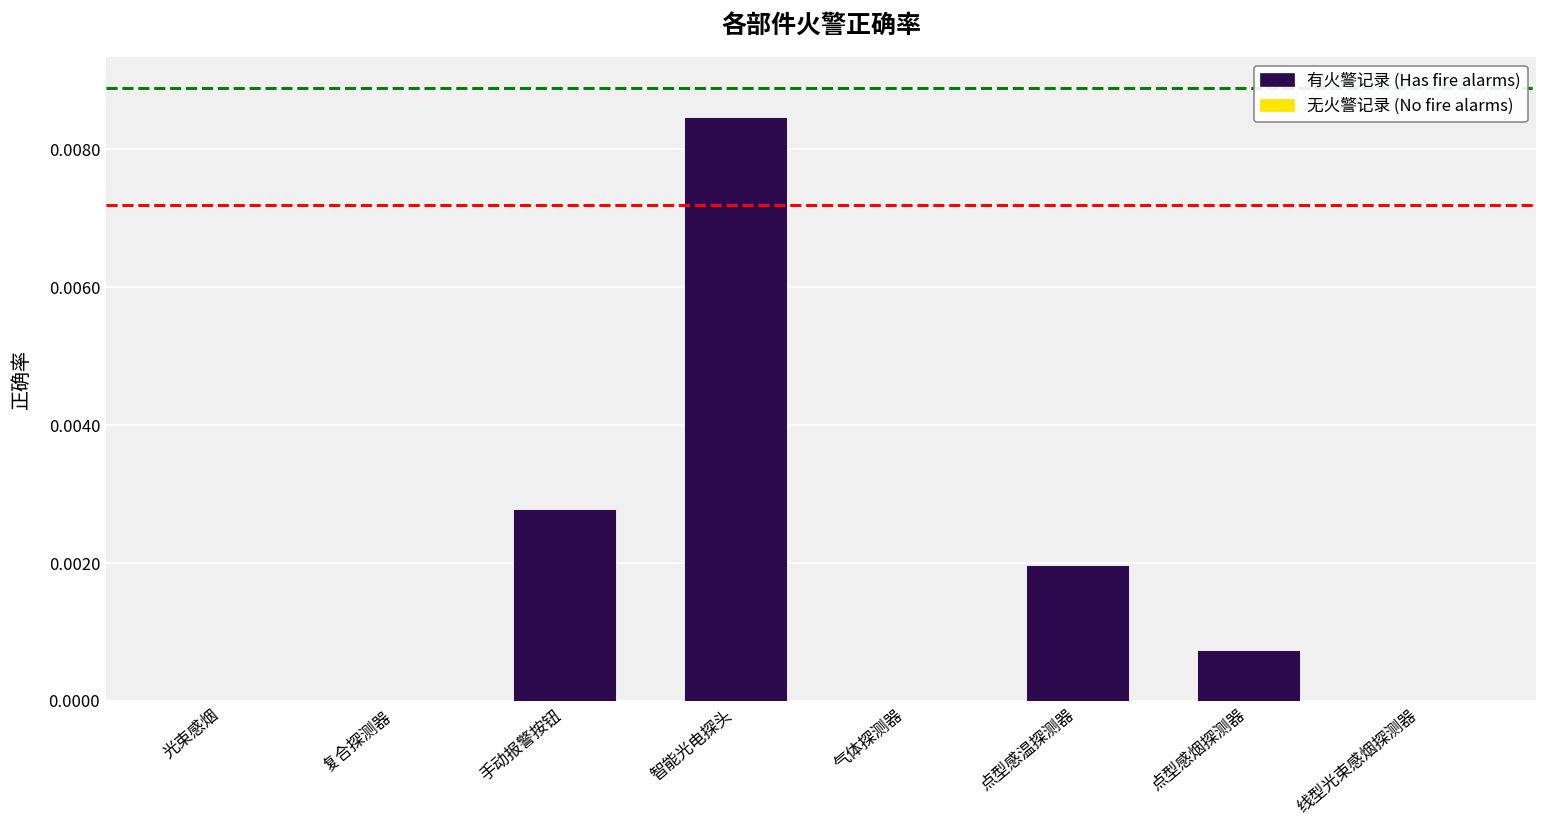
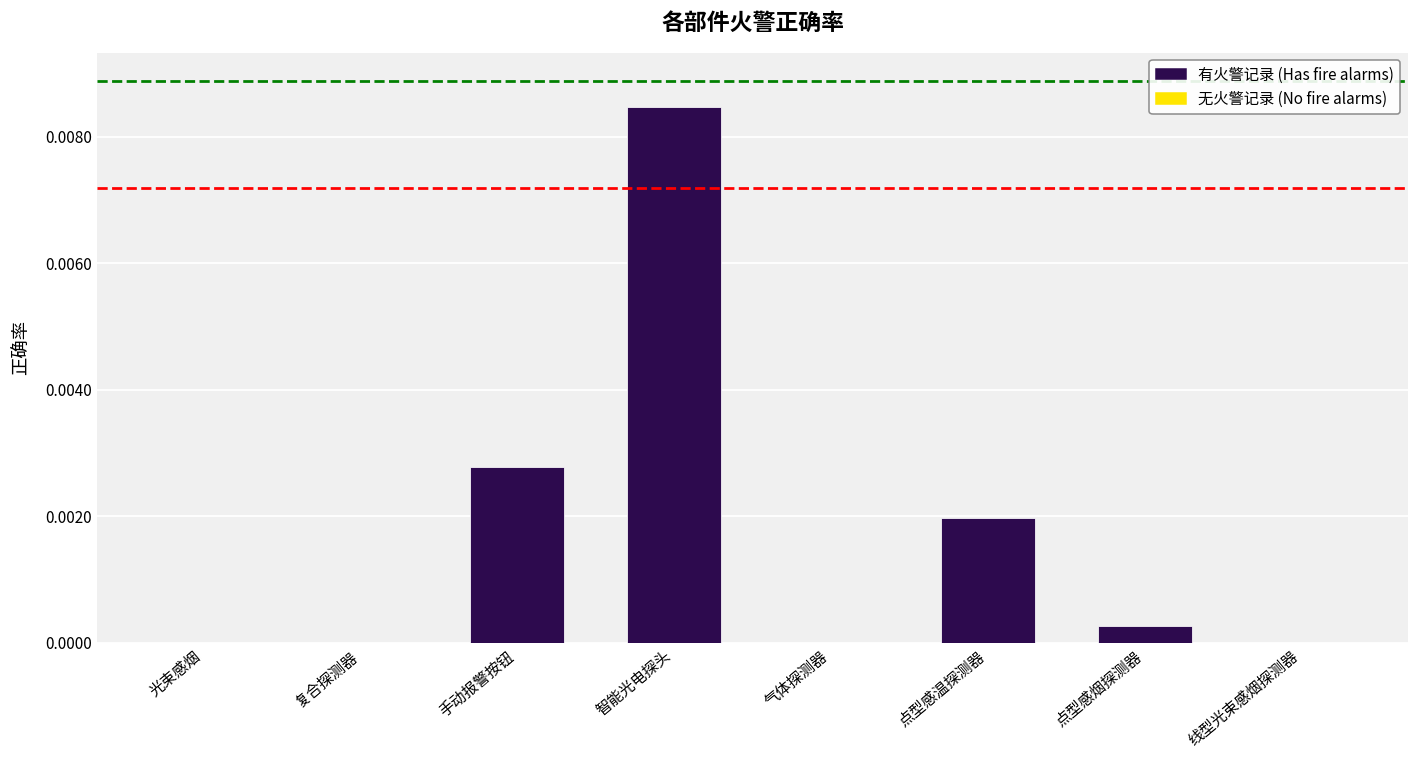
点型感烟探测器: 0.0007 -> 0.0003
